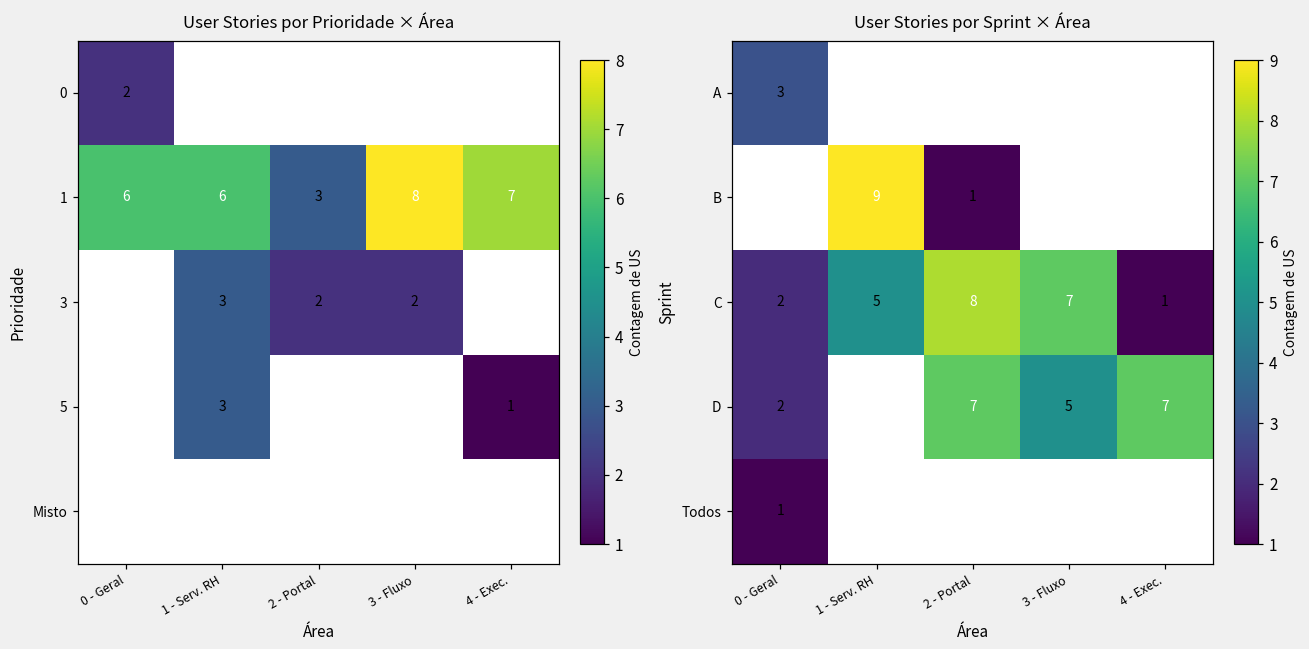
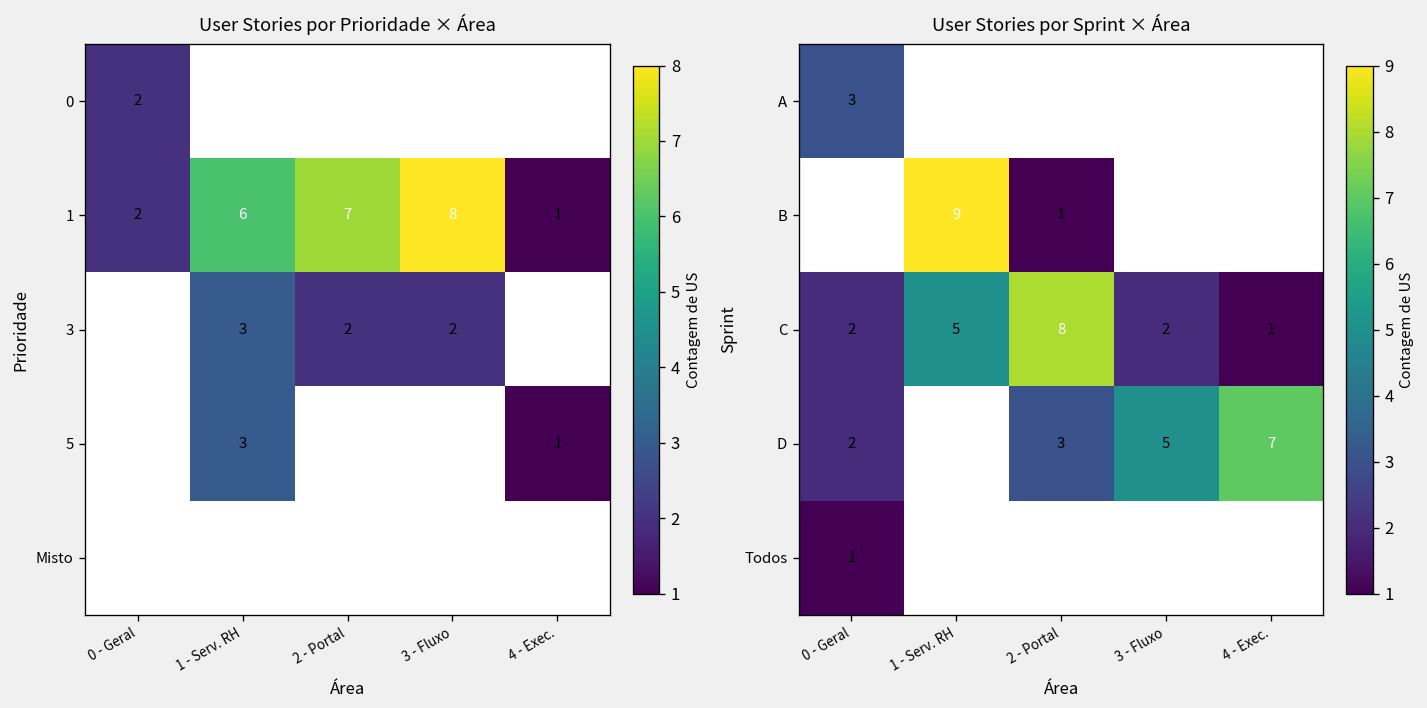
User Stories por Prioridade × Área, 1, 0 - Geral: 6 -> 2
User Stories por Prioridade × Área, 1, 2 - Portal: 3 -> 7
User Stories por Prioridade × Área, 1, 4 - Exec.: 7 -> 1
User Stories por Sprint × Área, C, 3 - Fluxo: 7 -> 2
User Stories por Sprint × Área, D, 2 - Portal: 7 -> 3
